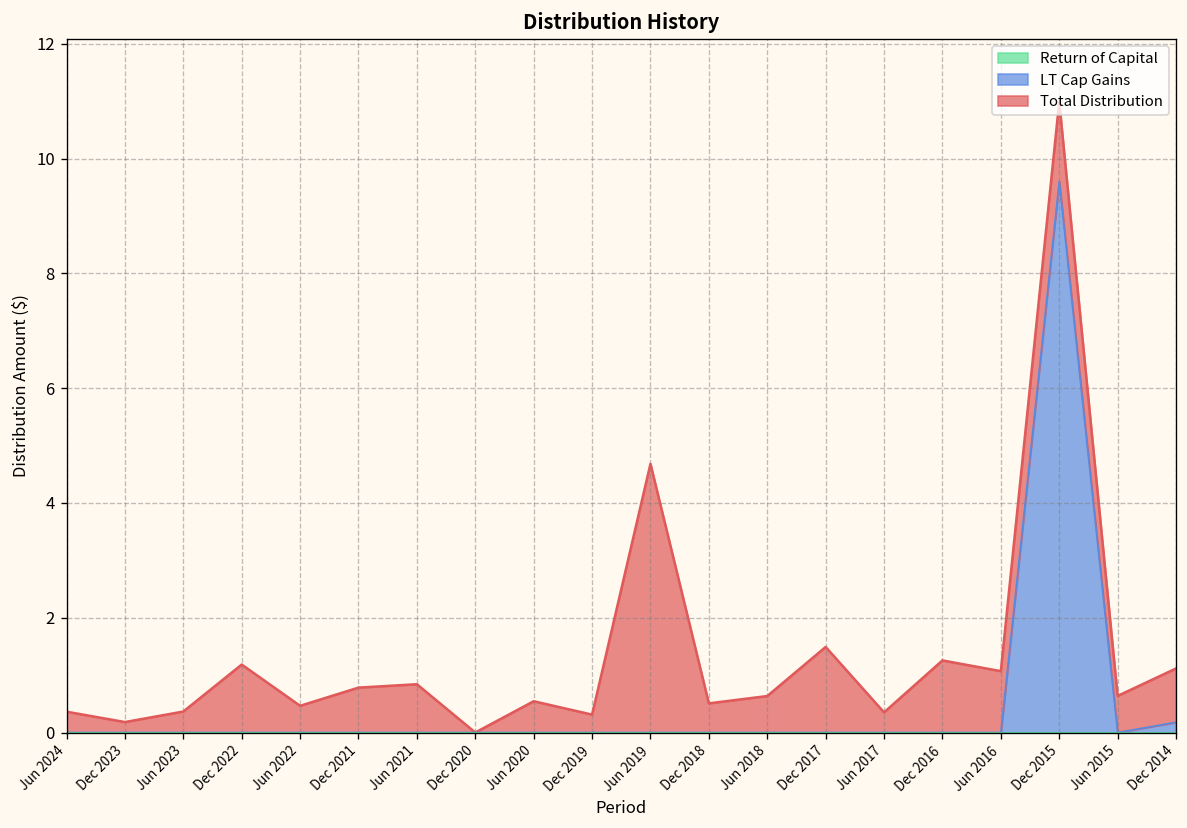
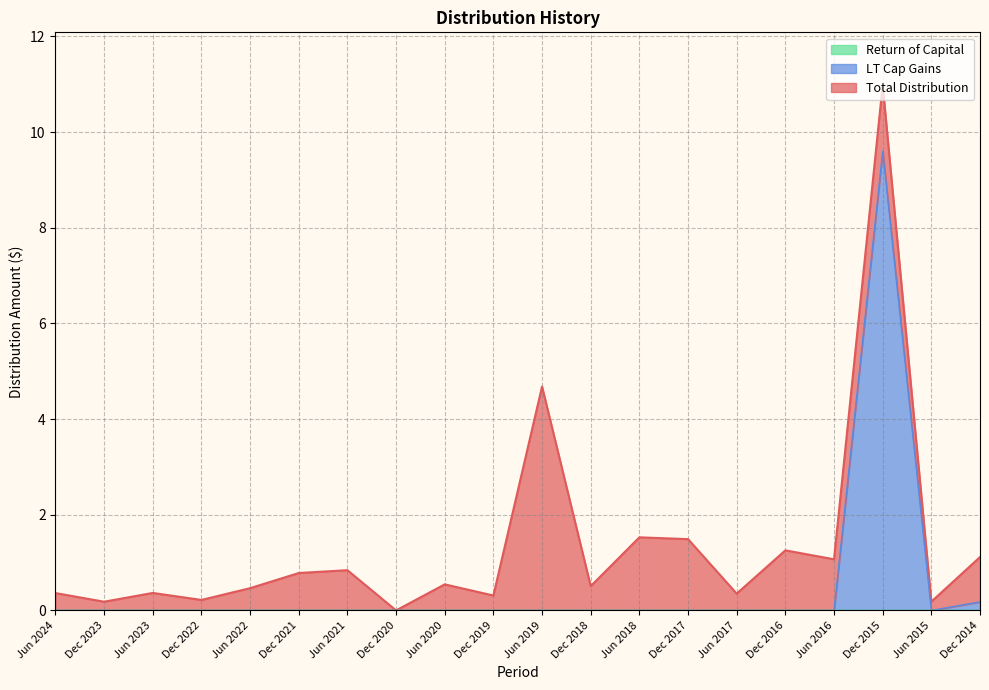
Total Distribution, Dec 2022: 1.2 -> 0.2
Total Distribution, Jun 2018: 0.6 -> 1.5
Total Distribution, Jun 2015: 0.6 -> 0.2
